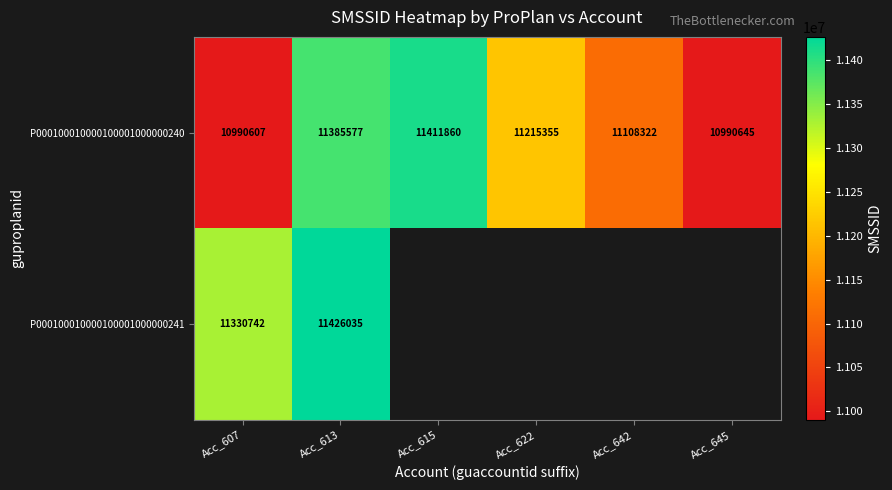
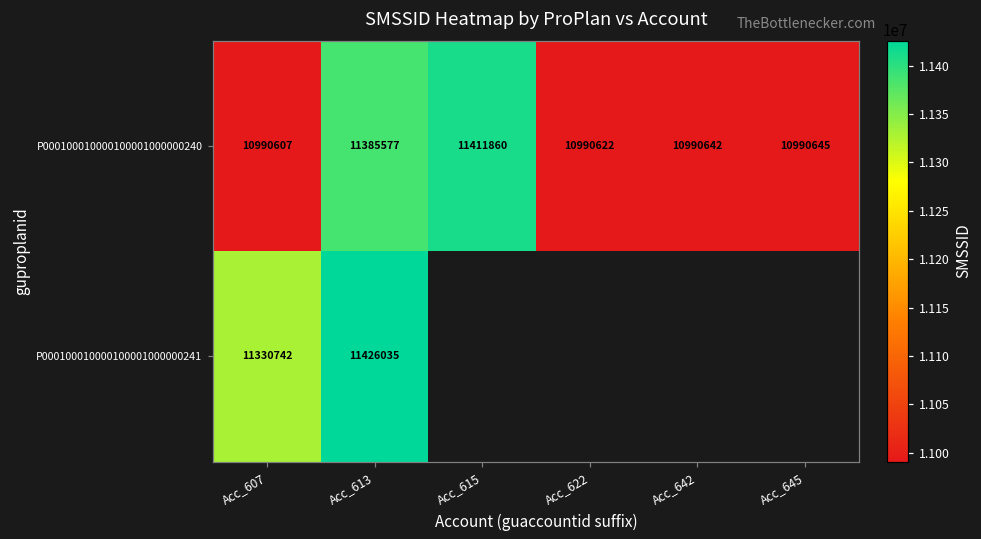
P000100010000100001000000240, Acc_622: 11215355 -> 10990622
P000100010000100001000000240, Acc_642: 11108322 -> 10990642
